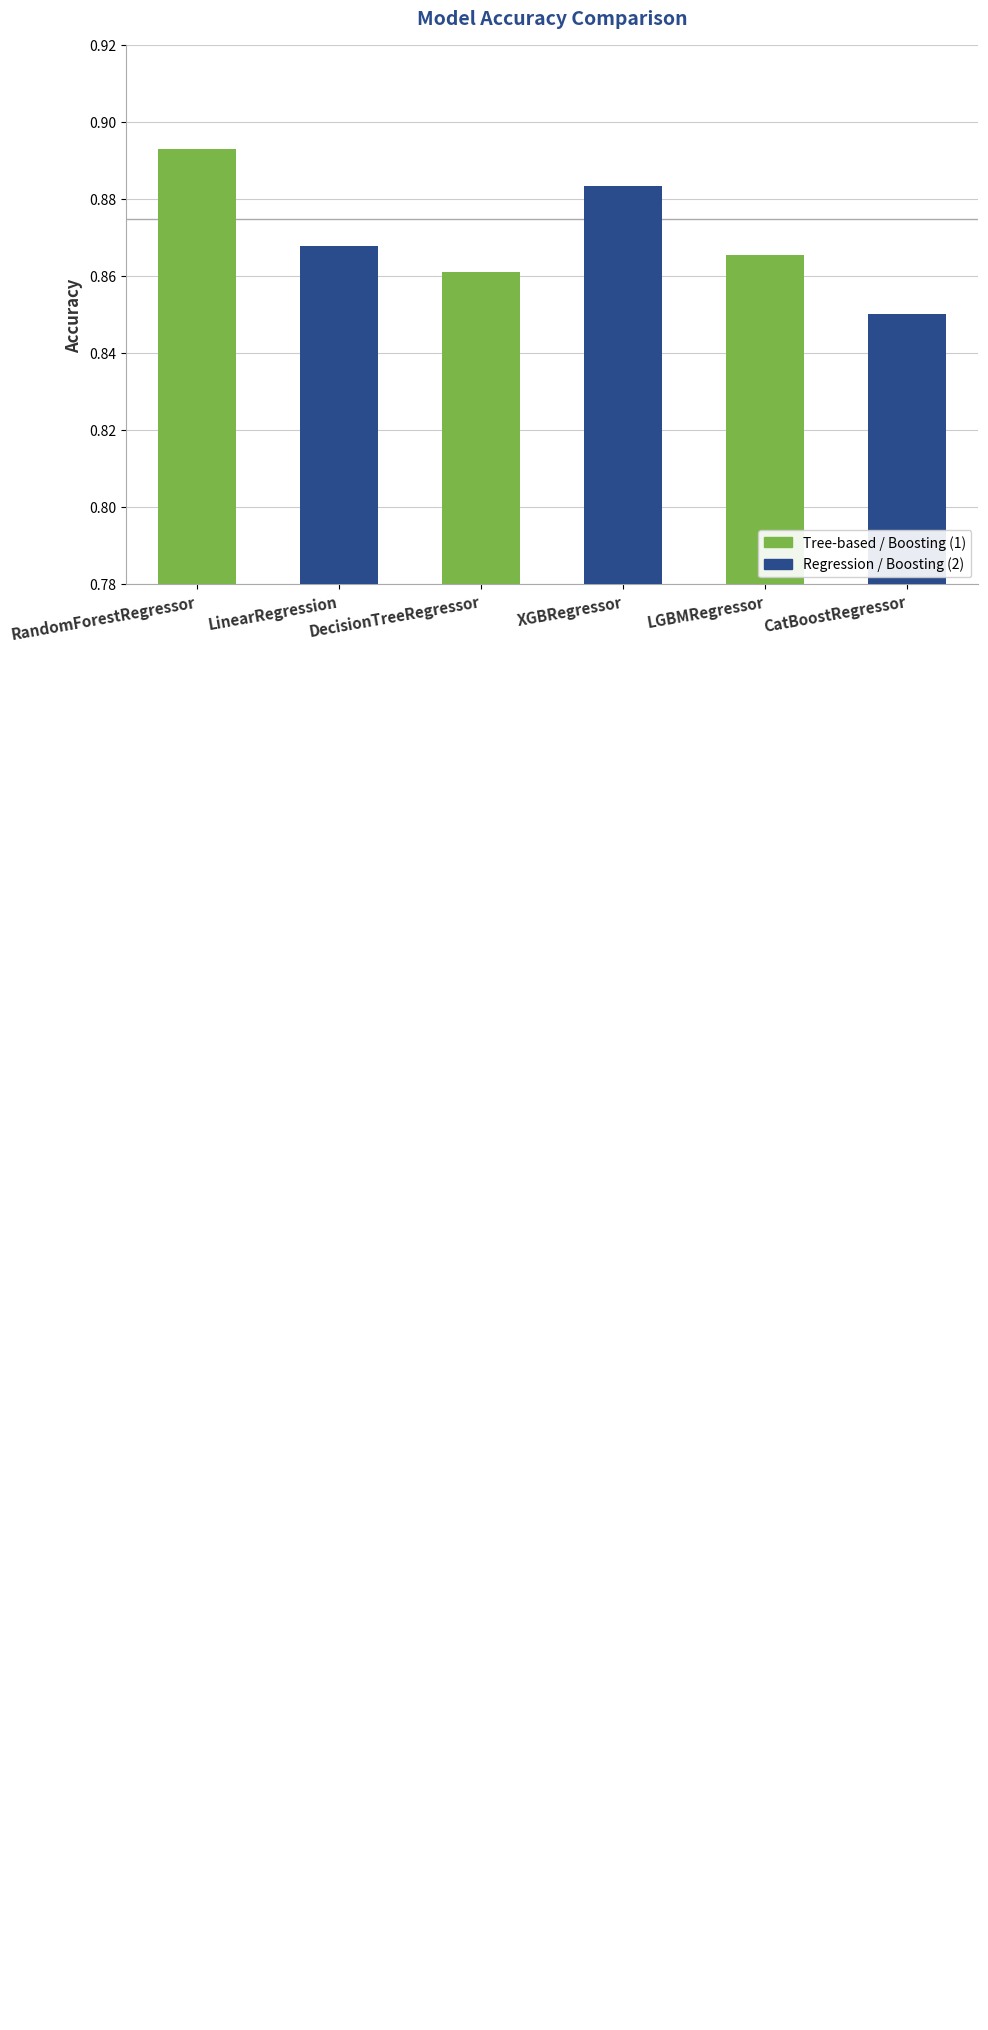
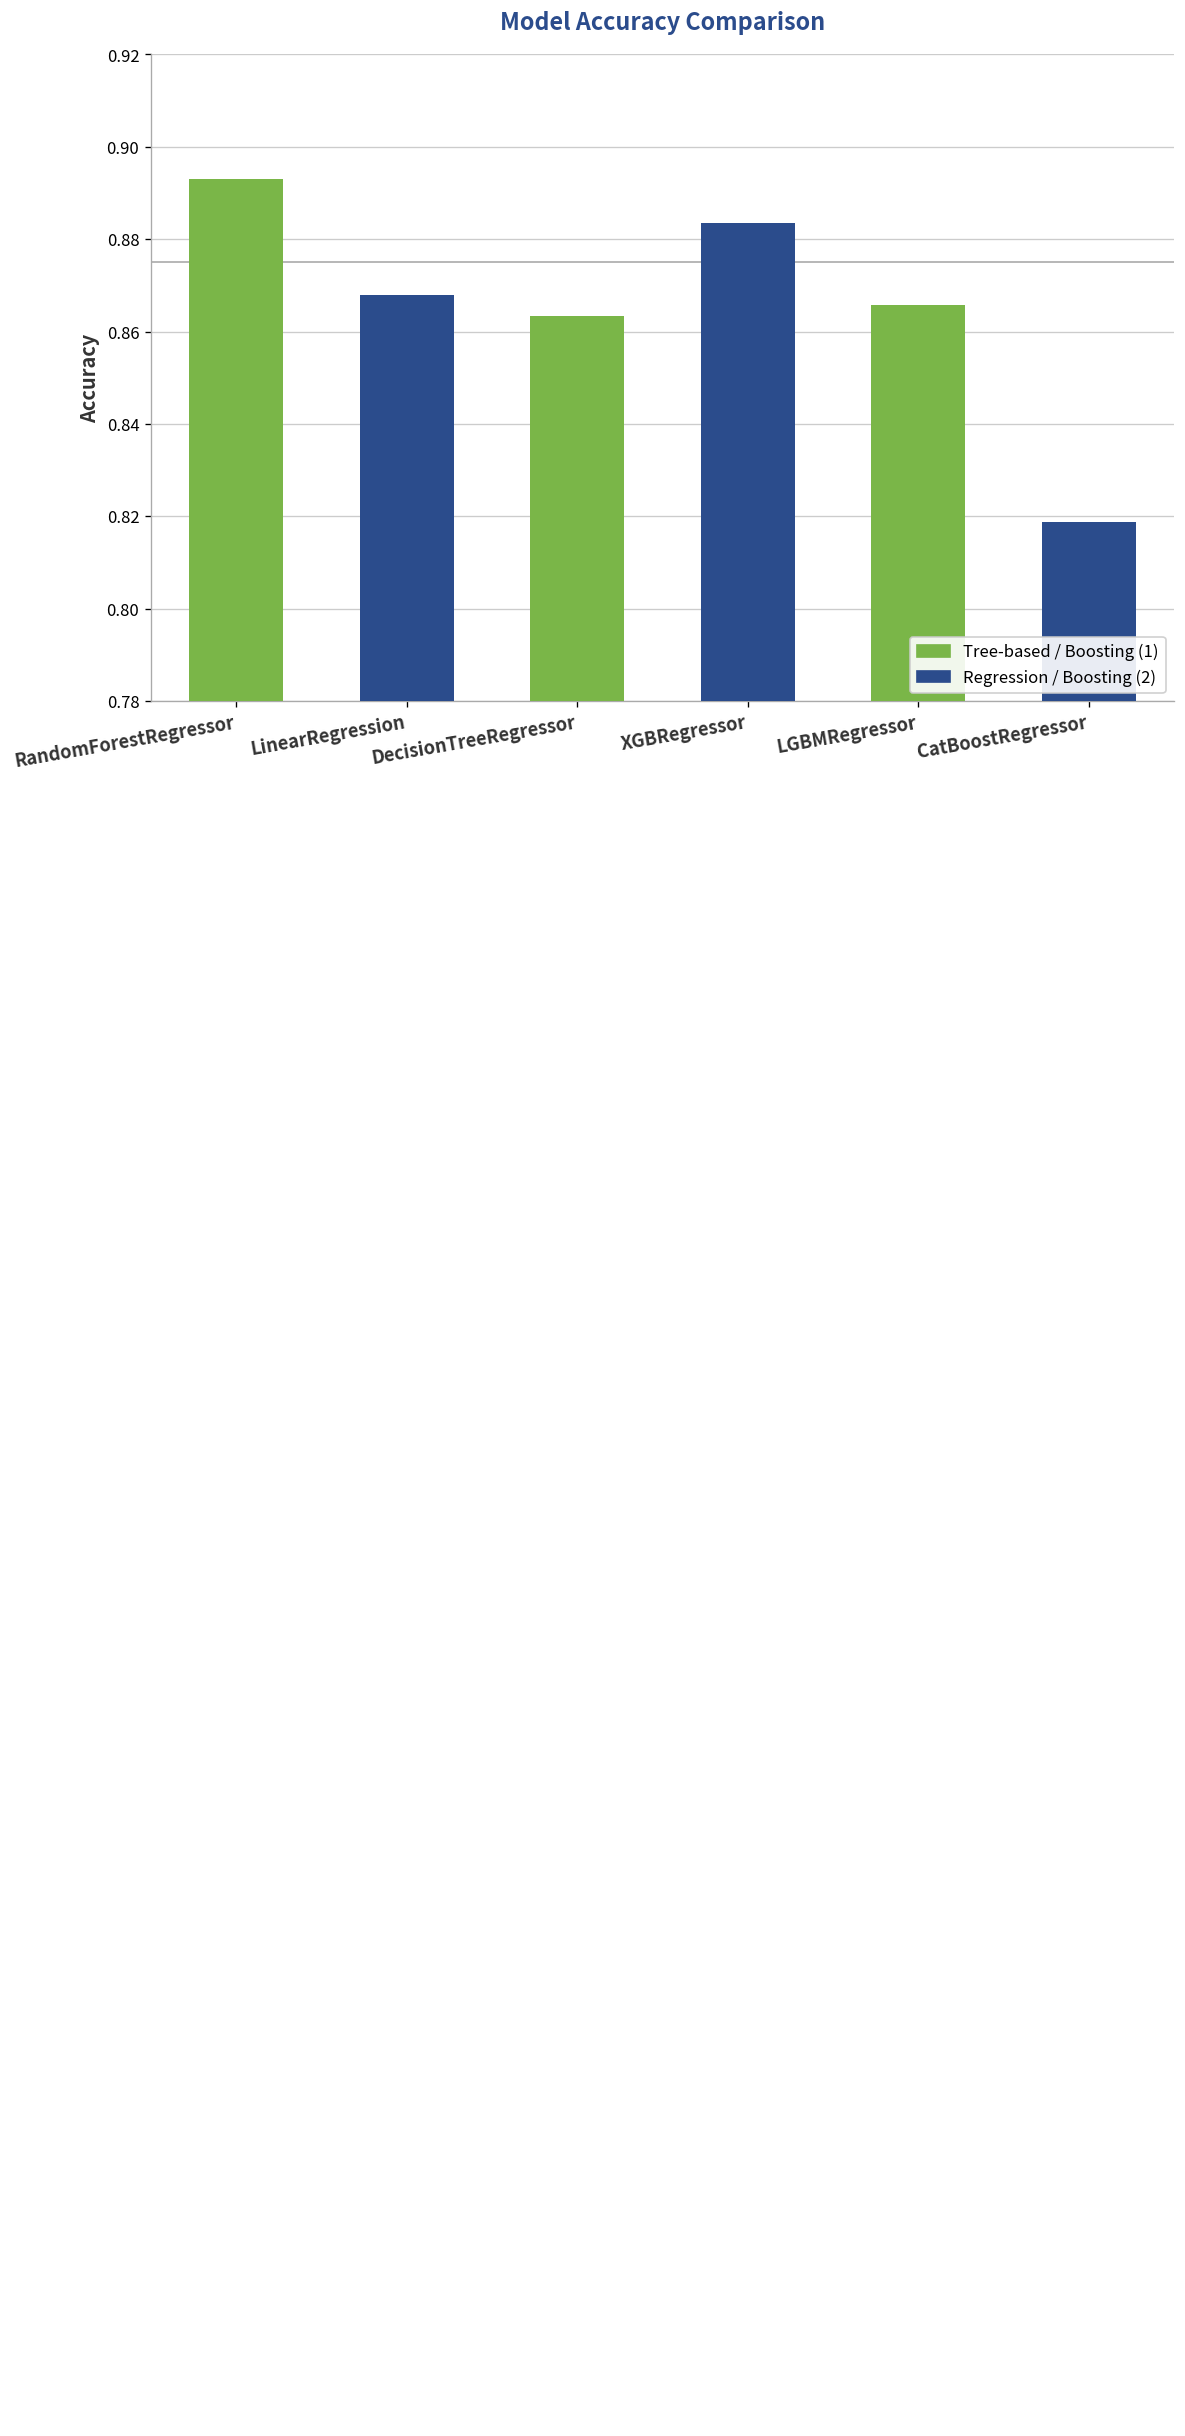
DecisionTreeRegressor: 0.8611 -> 0.8634
CatBoostRegressor: 0.8502 -> 0.8189
